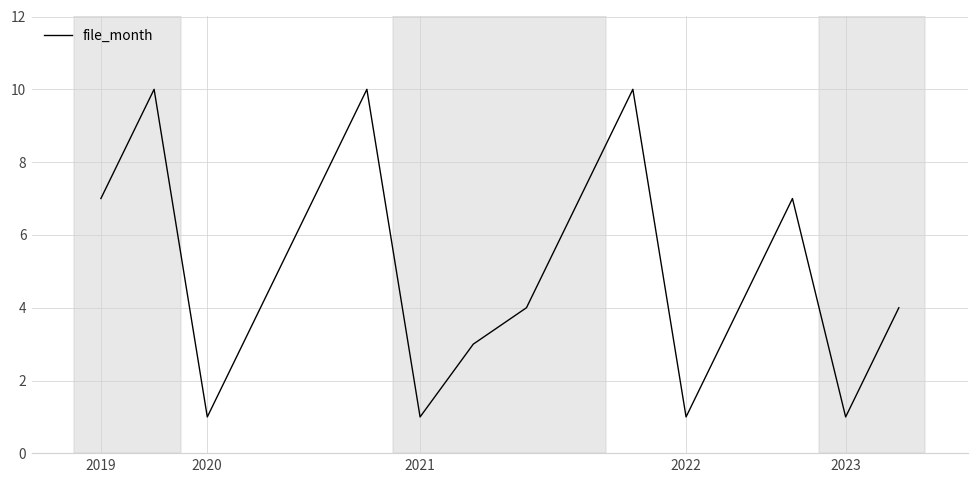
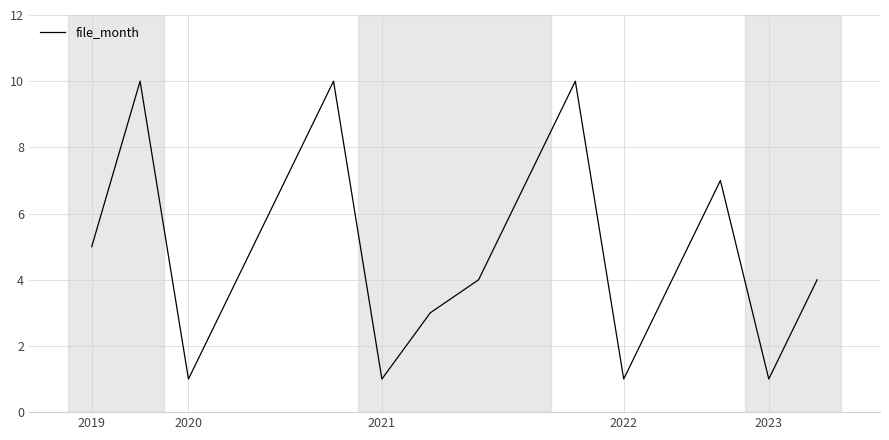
2019: 7 -> 5
